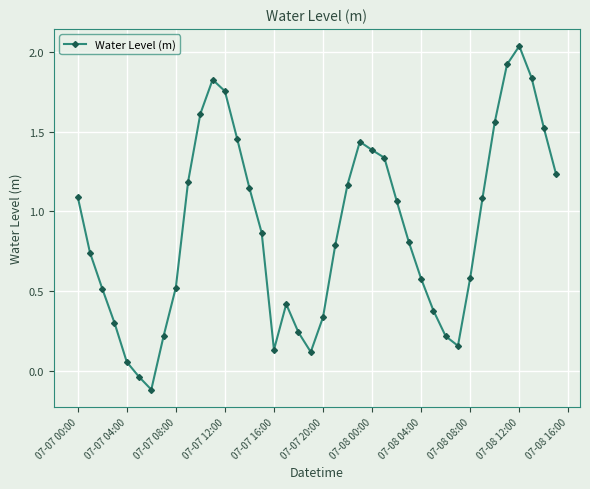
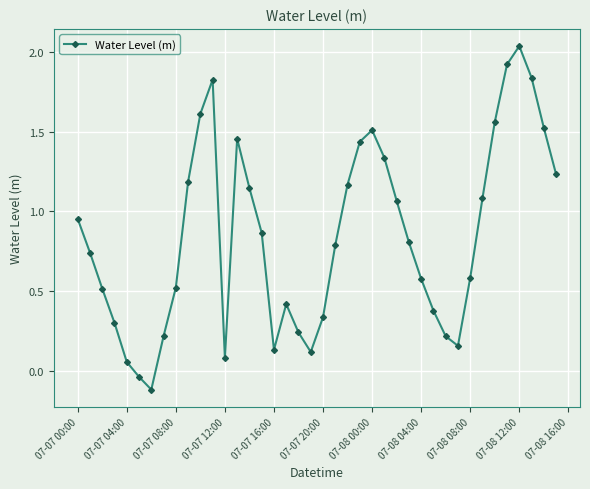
07-07 00:00: 1.09 -> 0.95
07-07 12:00: 1.75 -> 0.08
07-08 00:00: 1.39 -> 1.51
